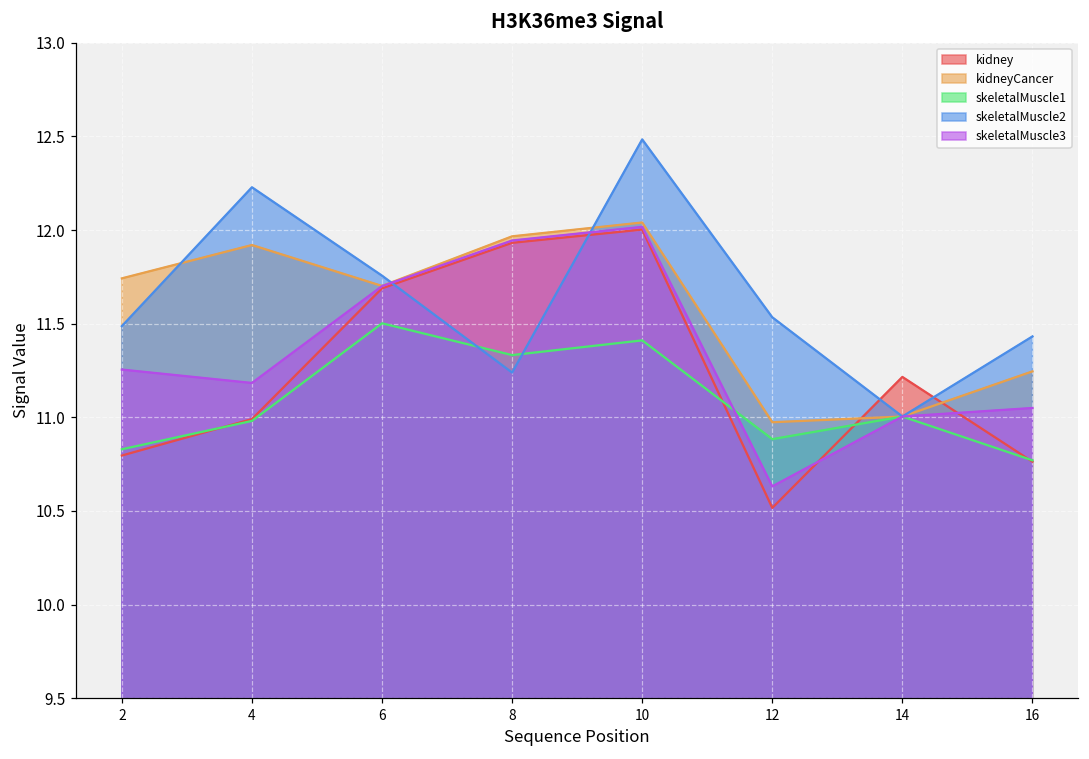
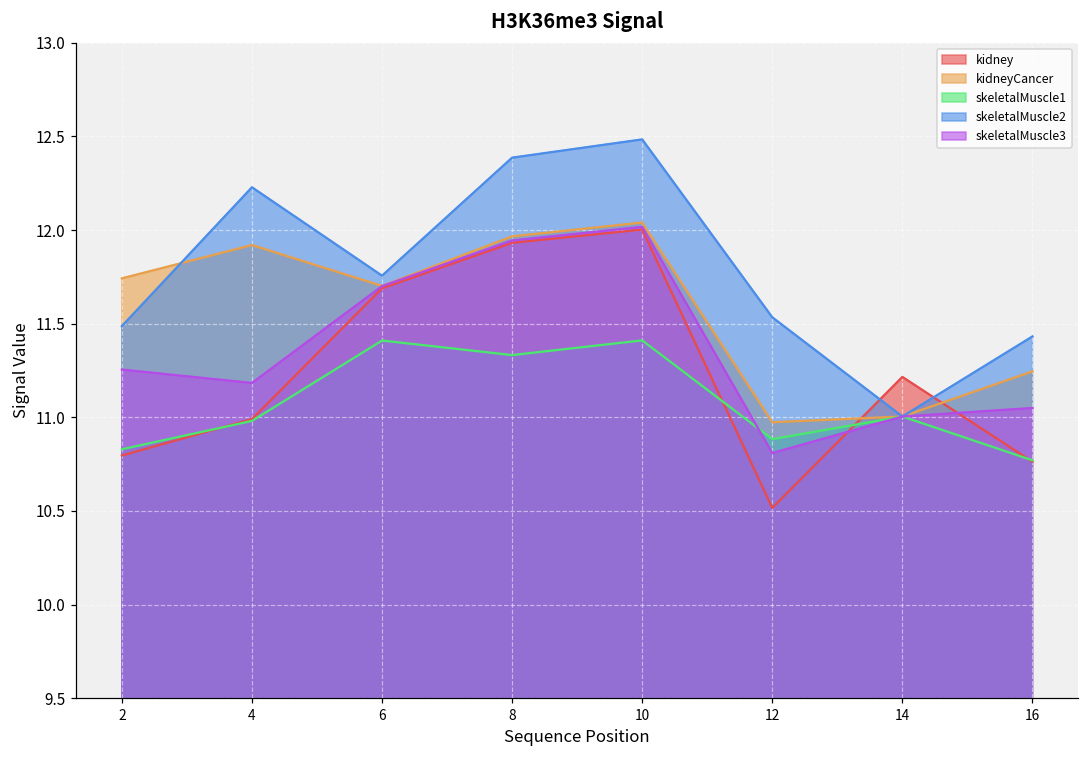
skeletalMuscle1, 6: 11.50 -> 11.41
skeletalMuscle2, 8: 11.24 -> 12.39
skeletalMuscle3, 12: 10.63 -> 10.81
